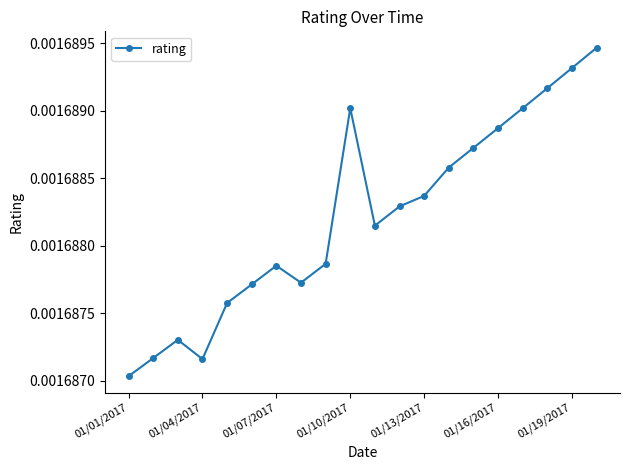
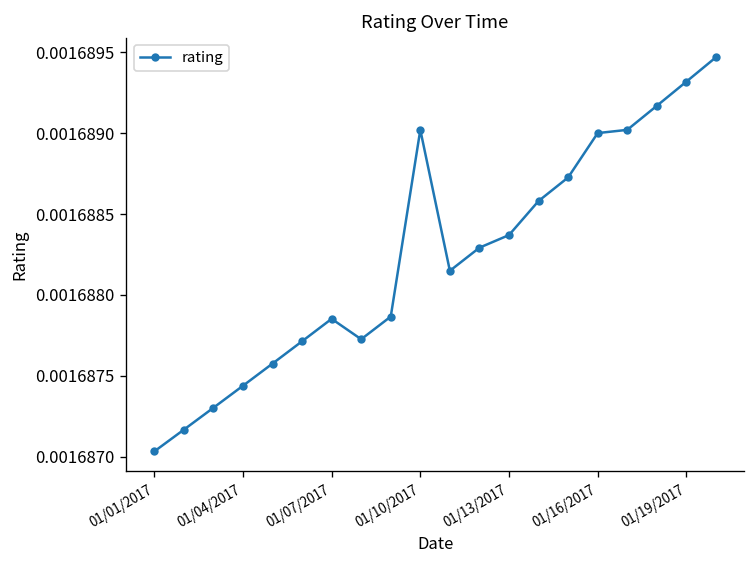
01/04/2017: 0.00168716 -> 0.00168744
01/16/2017: 0.00168887 -> 0.00168900
